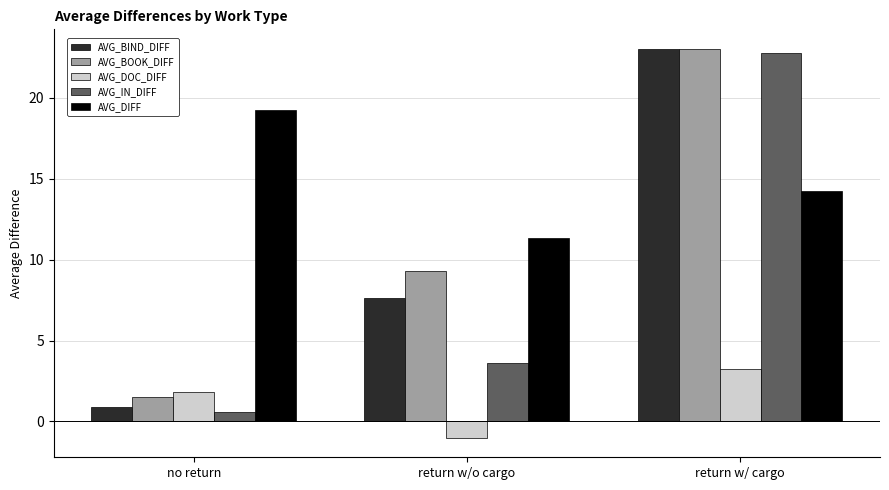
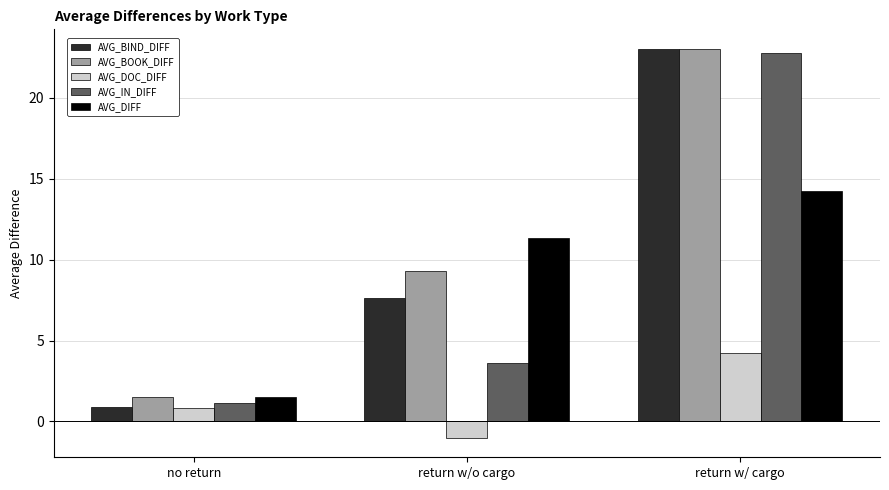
AVG_DOC_DIFF, no return: 1.8 -> 0.8
AVG_IN_DIFF, no return: 0.6 -> 1.2
AVG_DIFF, no return: 19.2 -> 1.5
AVG_DOC_DIFF, return w/ cargo: 3.2 -> 4.2
